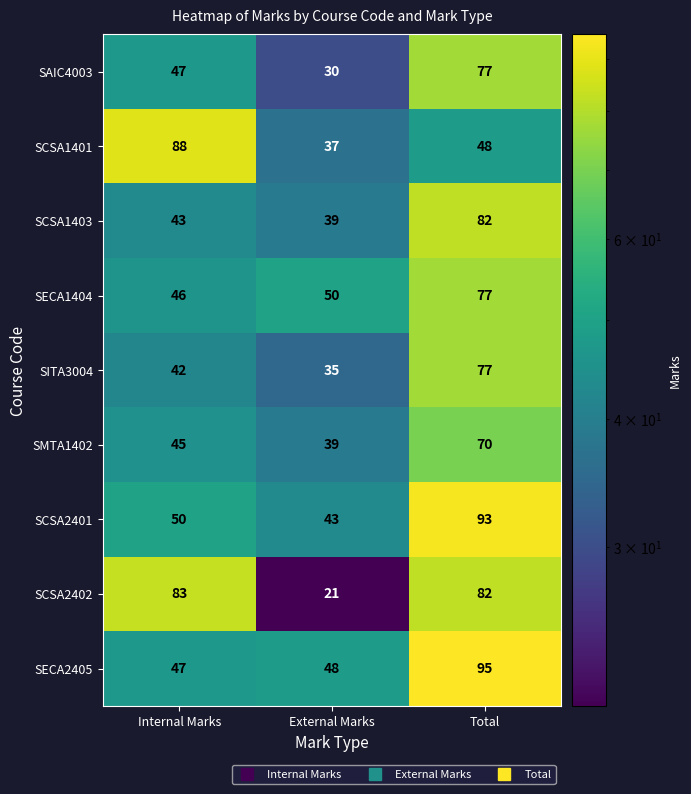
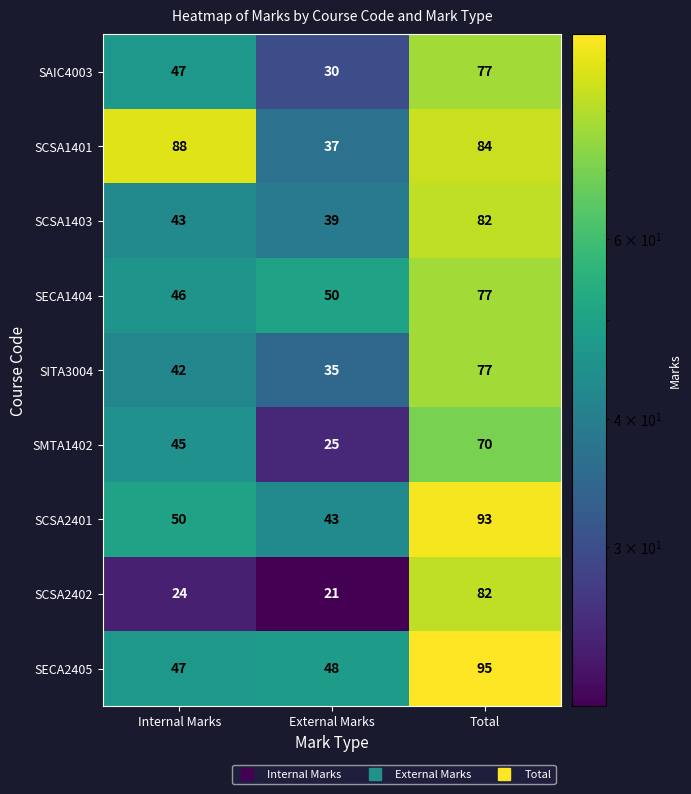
SCSA1401, Total: 48 -> 84
SMTA1402, External Marks: 39 -> 25
SCSA2402, Internal Marks: 83 -> 24
